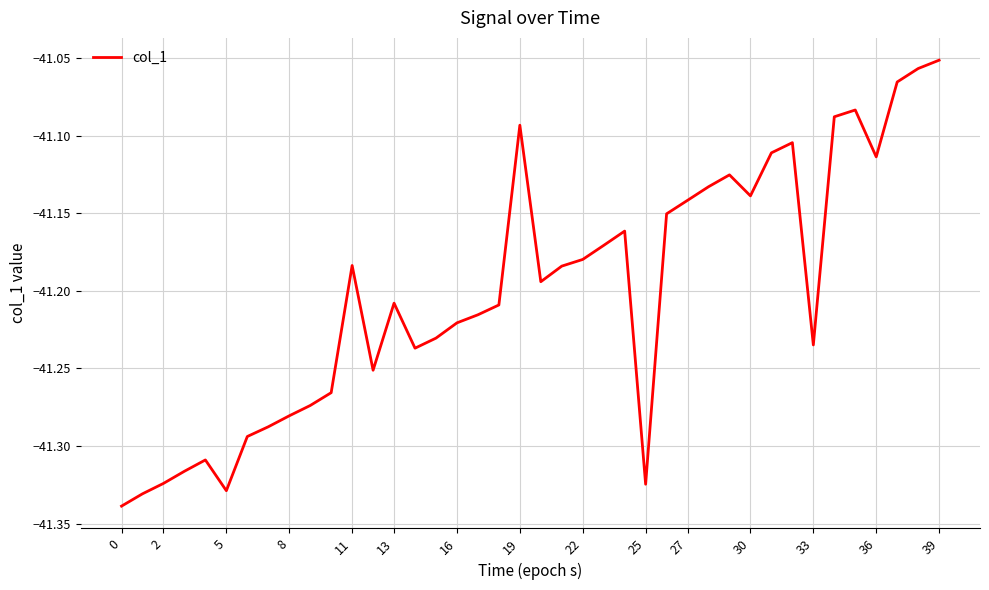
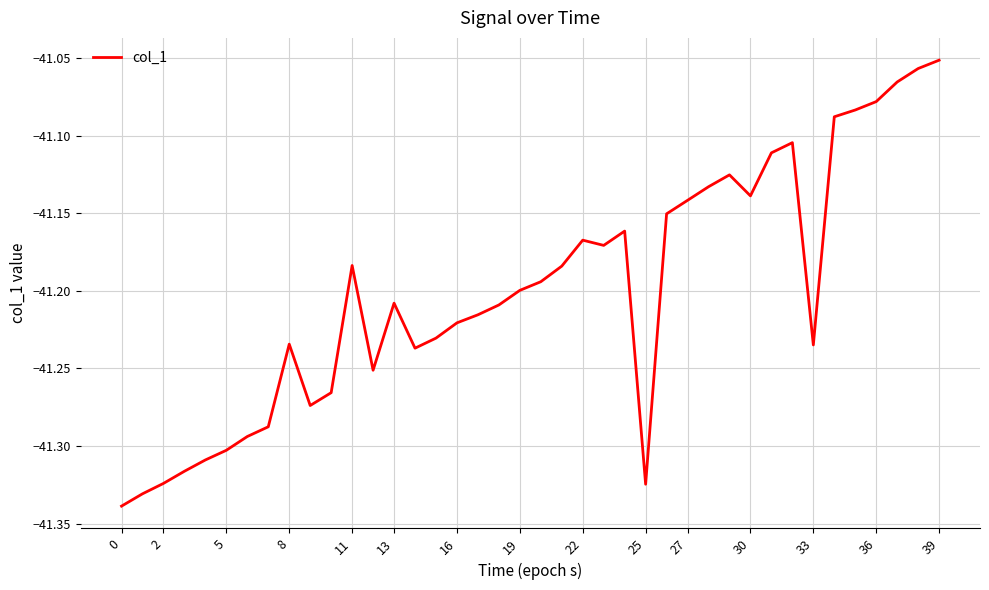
5: -41.329 -> -41.303
8: -41.281 -> -41.234
19: -41.093 -> -41.200
22: -41.180 -> -41.167
36: -41.114 -> -41.078
